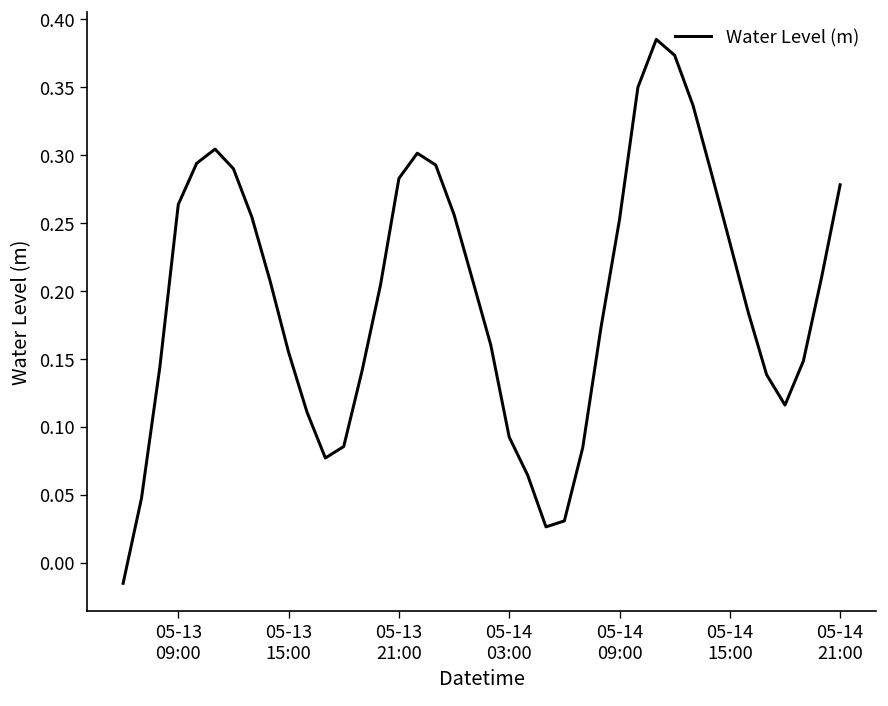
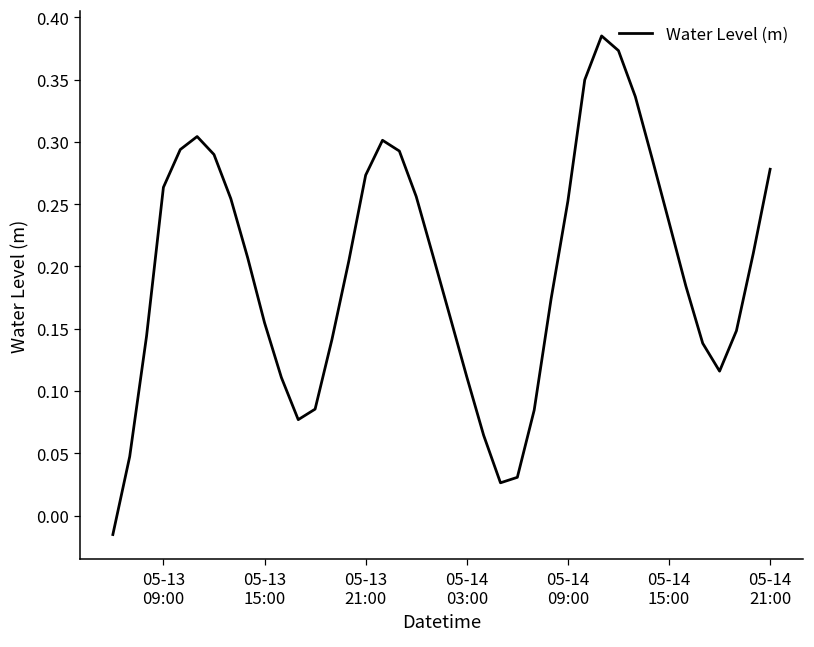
05-13 21:00: 0.283 -> 0.273
05-14 03:00: 0.092 -> 0.111
